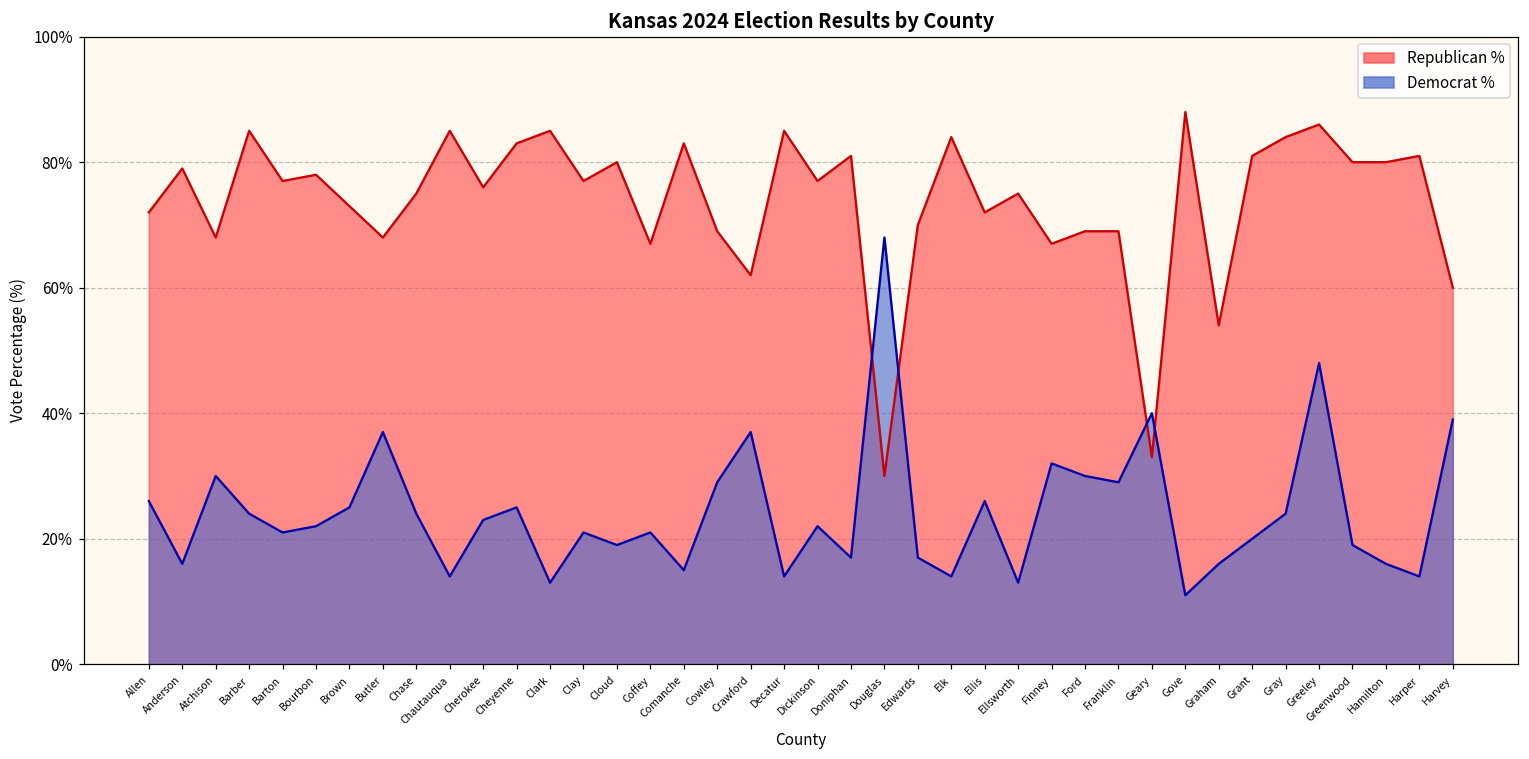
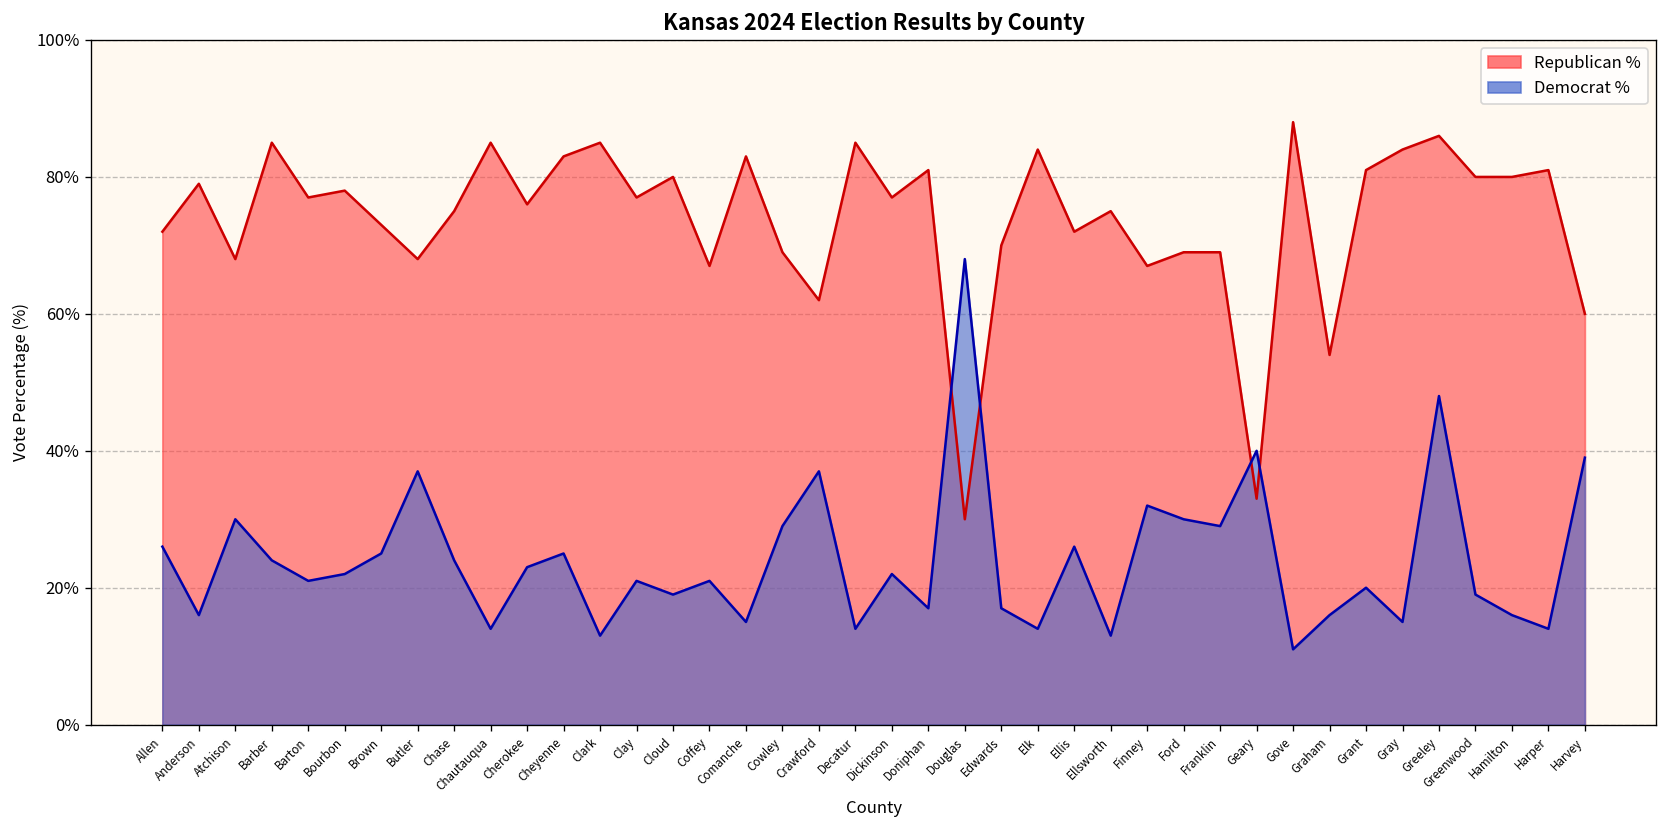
Democrat %, Gray: 24% -> 15%
